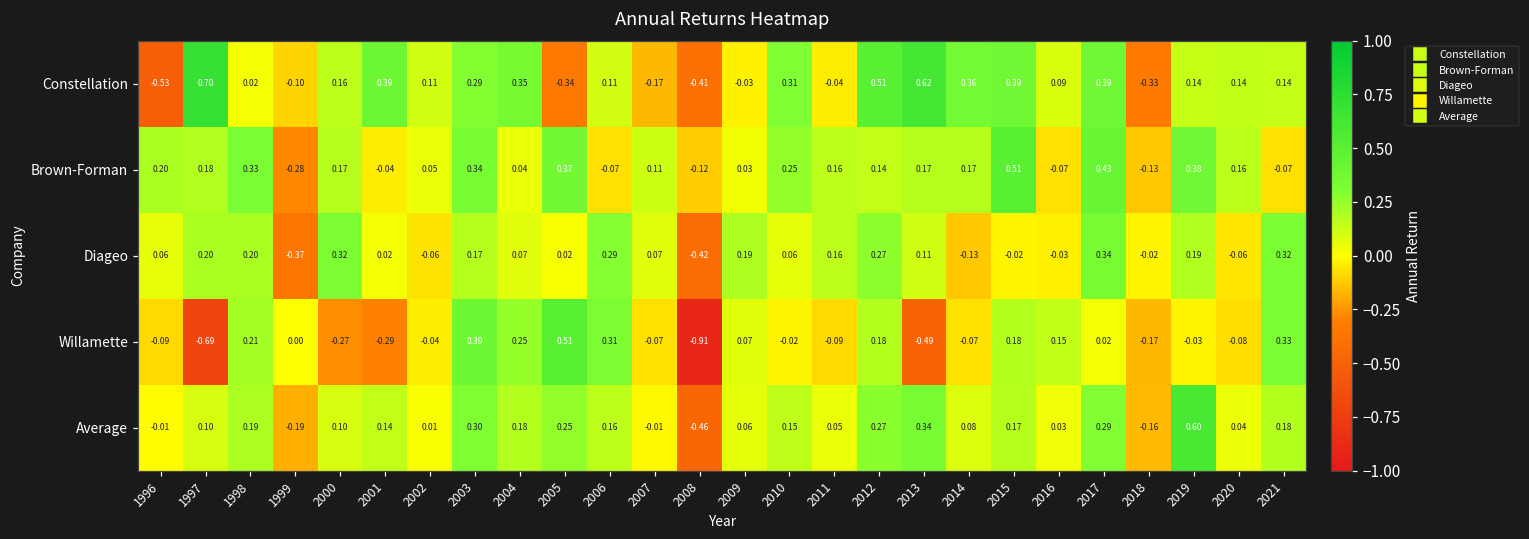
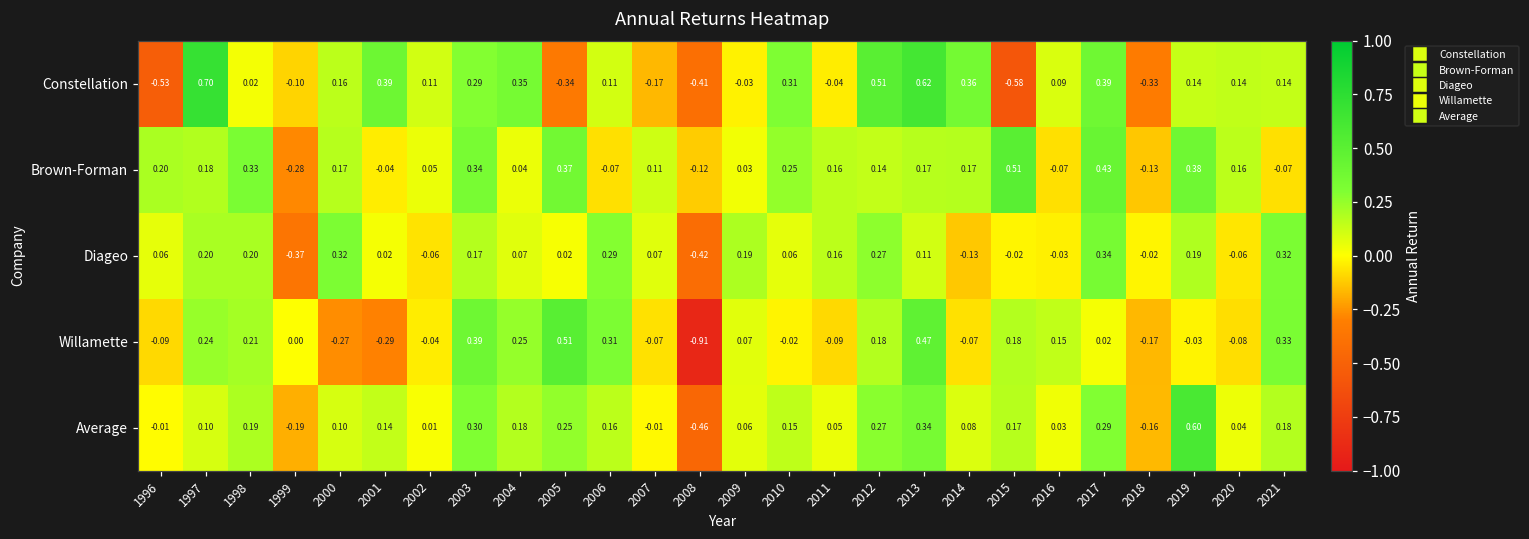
Constellation, 2015: 0.39 -> -0.58
Willamette, 1997: -0.69 -> 0.24
Willamette, 2013: -0.49 -> 0.47
